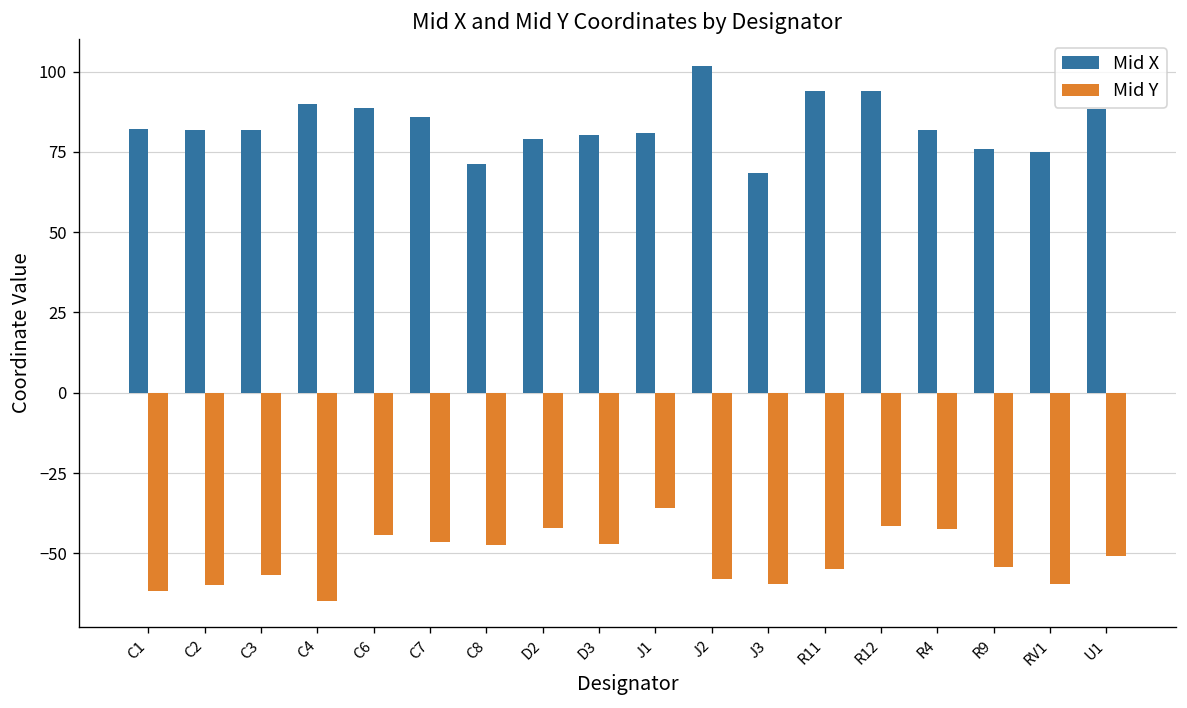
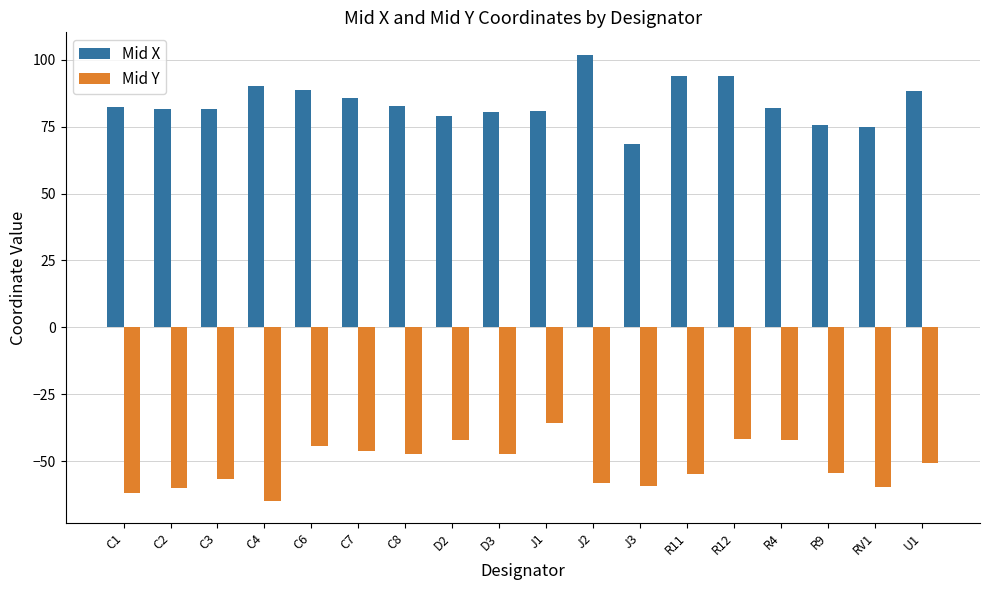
Mid X, C8: 71 -> 83
